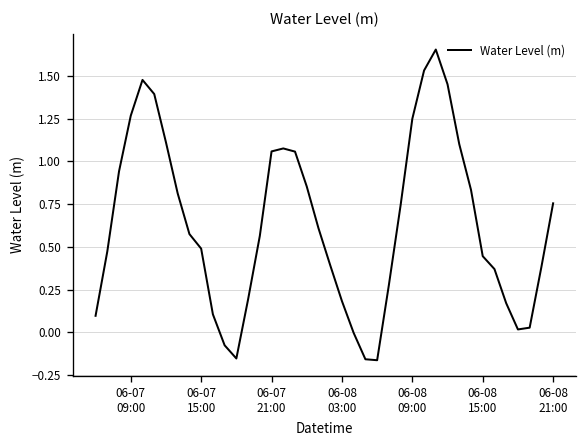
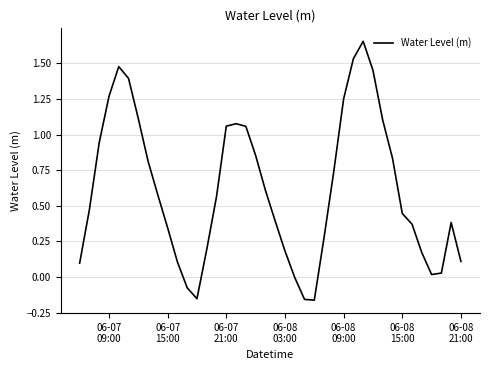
06-07 15:00: 0.49 -> 0.35
06-08 21:00: 0.76 -> 0.11
